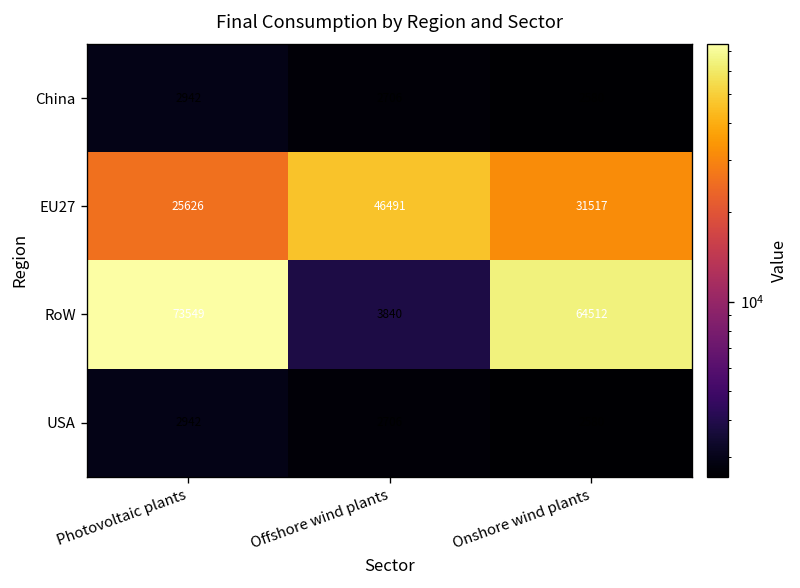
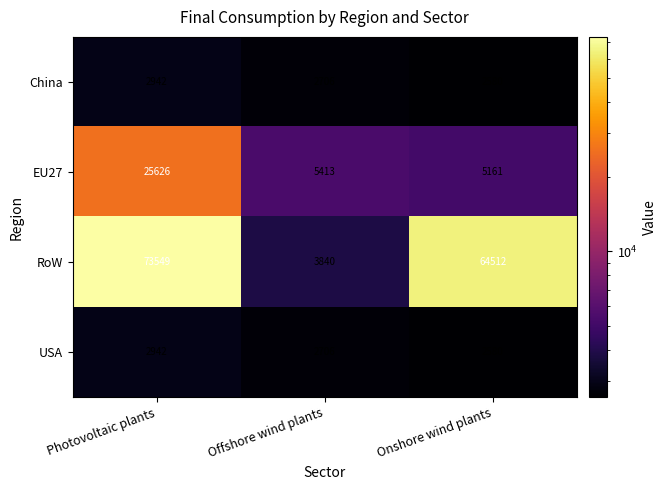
EU27, Offshore wind plants: 46491 -> 5413
EU27, Onshore wind plants: 31517 -> 5161
